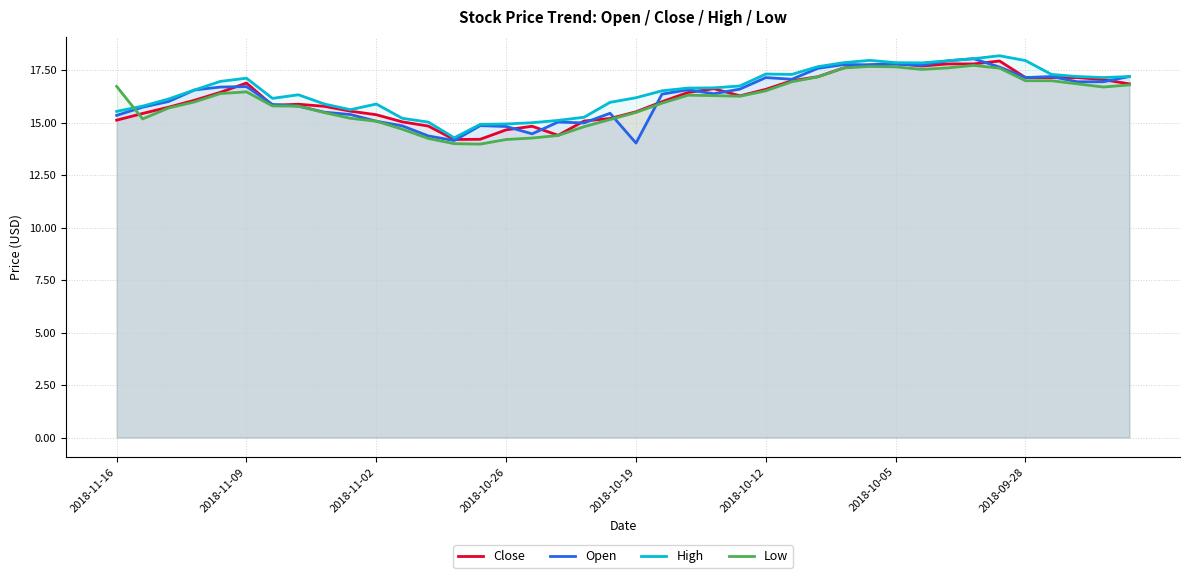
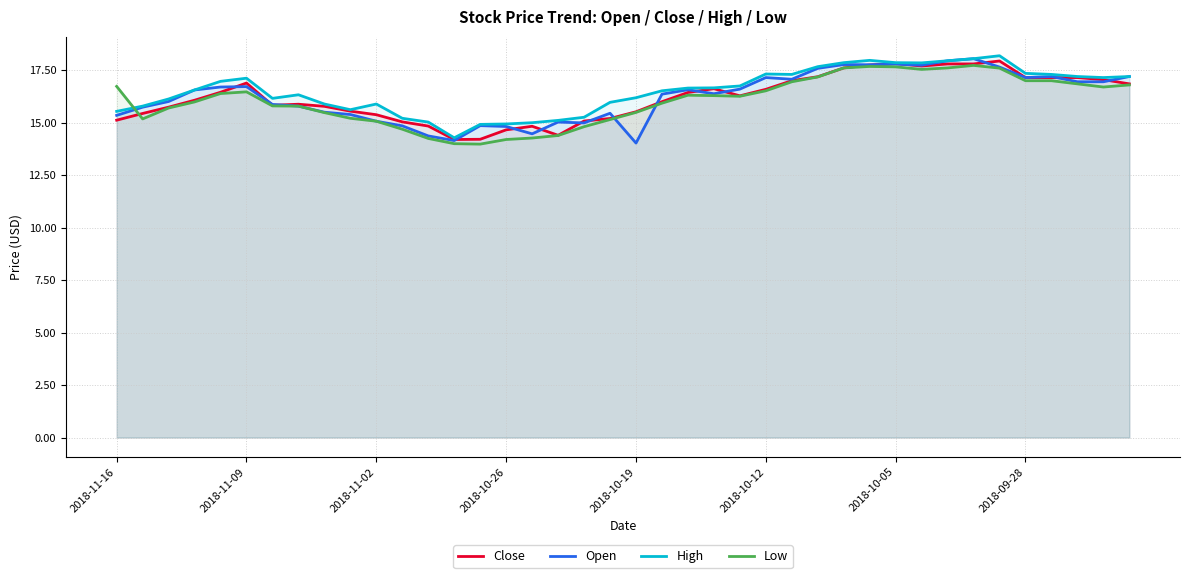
High, 2018-09-28: 18.0 -> 17.4
